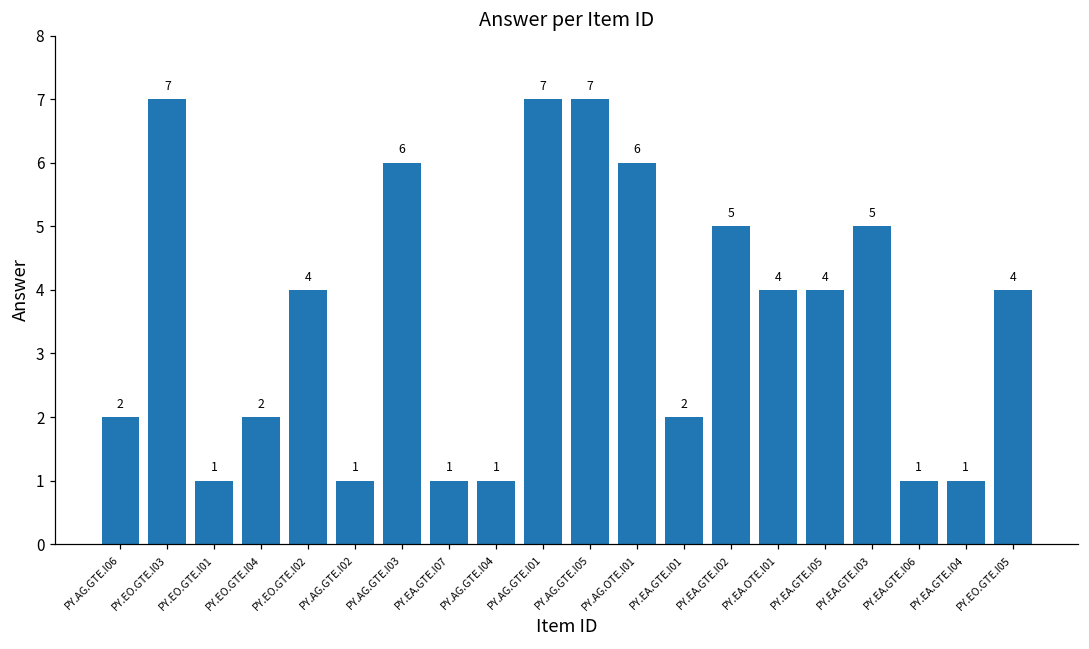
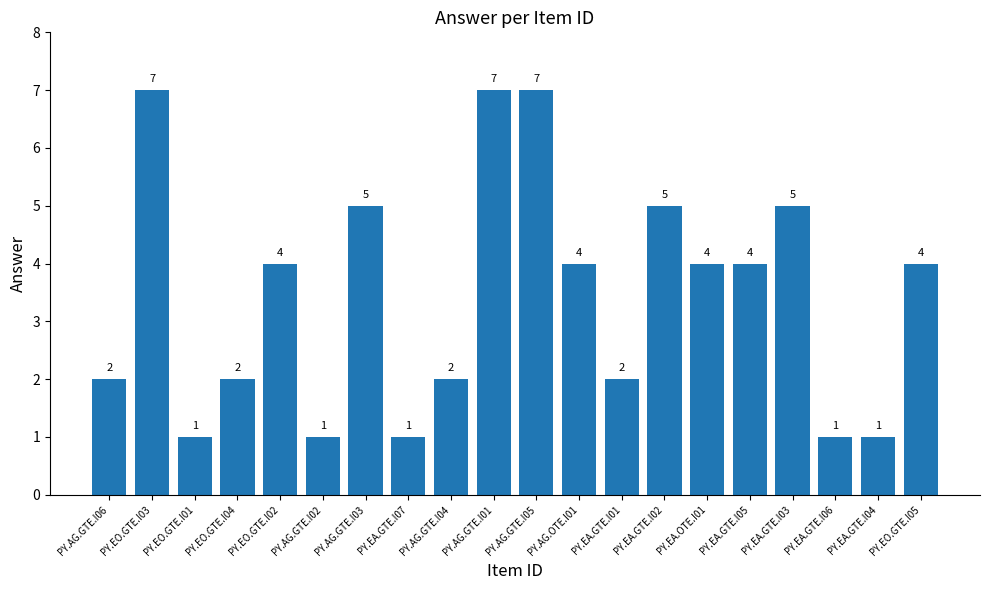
PY.AG.GTE.I03: 6 -> 5
PY.AG.GTE.I04: 1 -> 2
PY.AG.OTE.I01: 6 -> 4
